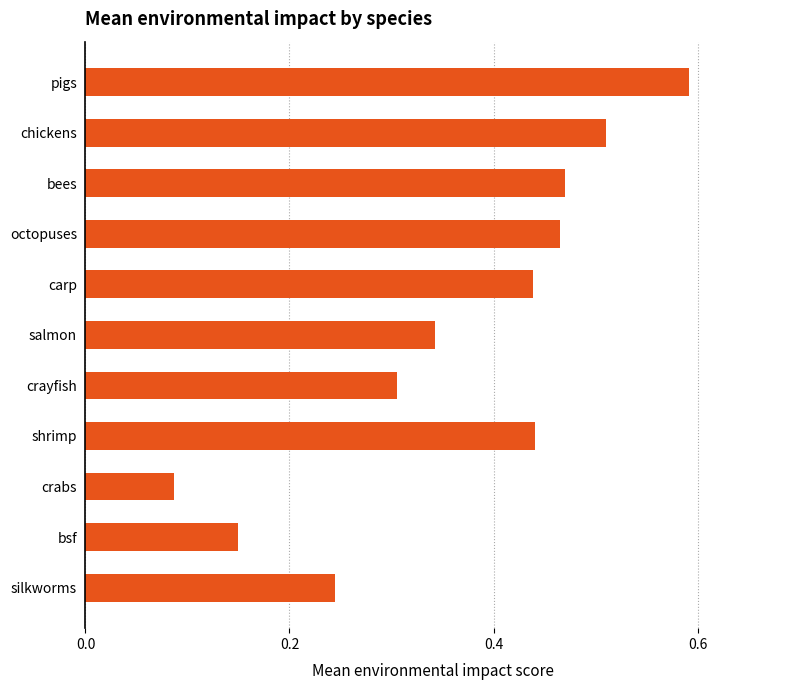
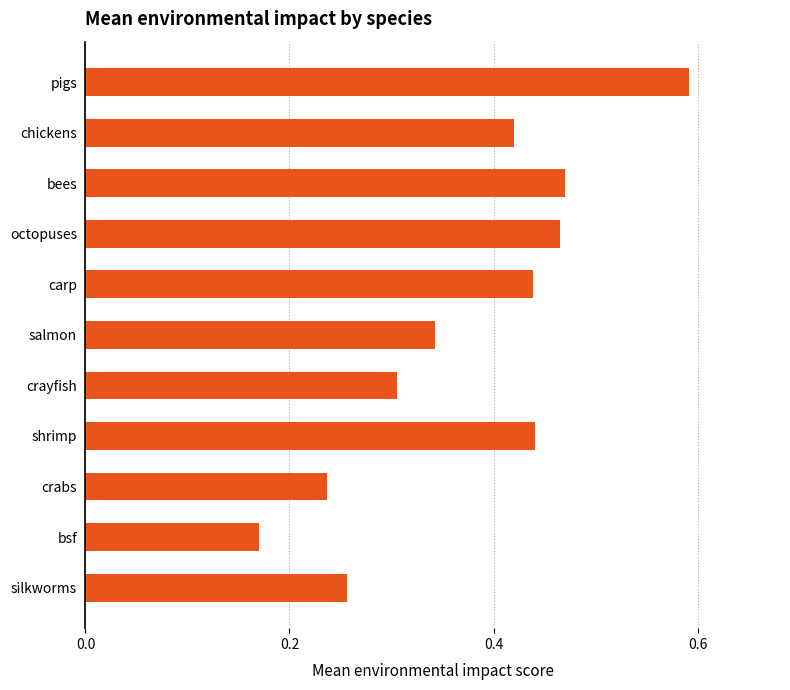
chickens: 0.51 -> 0.42
crabs: 0.087 -> 0.237
bsf: 0.15 -> 0.17
silkworms: 0.245 -> 0.256
